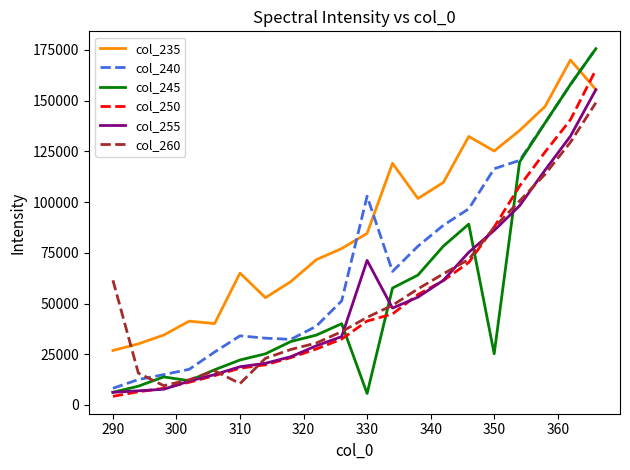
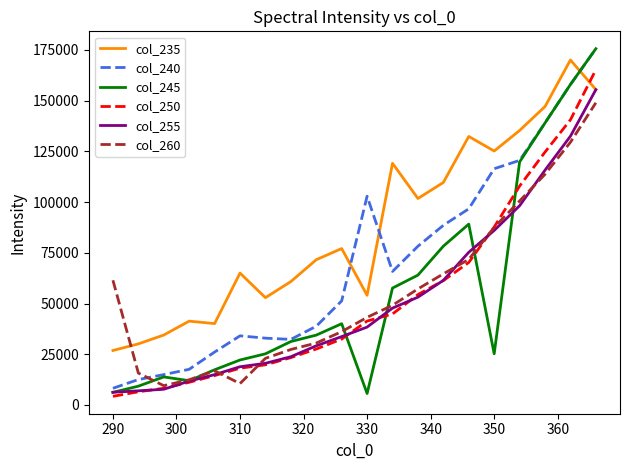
col_235, 330: 85000 -> 54000
col_255, 330: 71000 -> 38000
